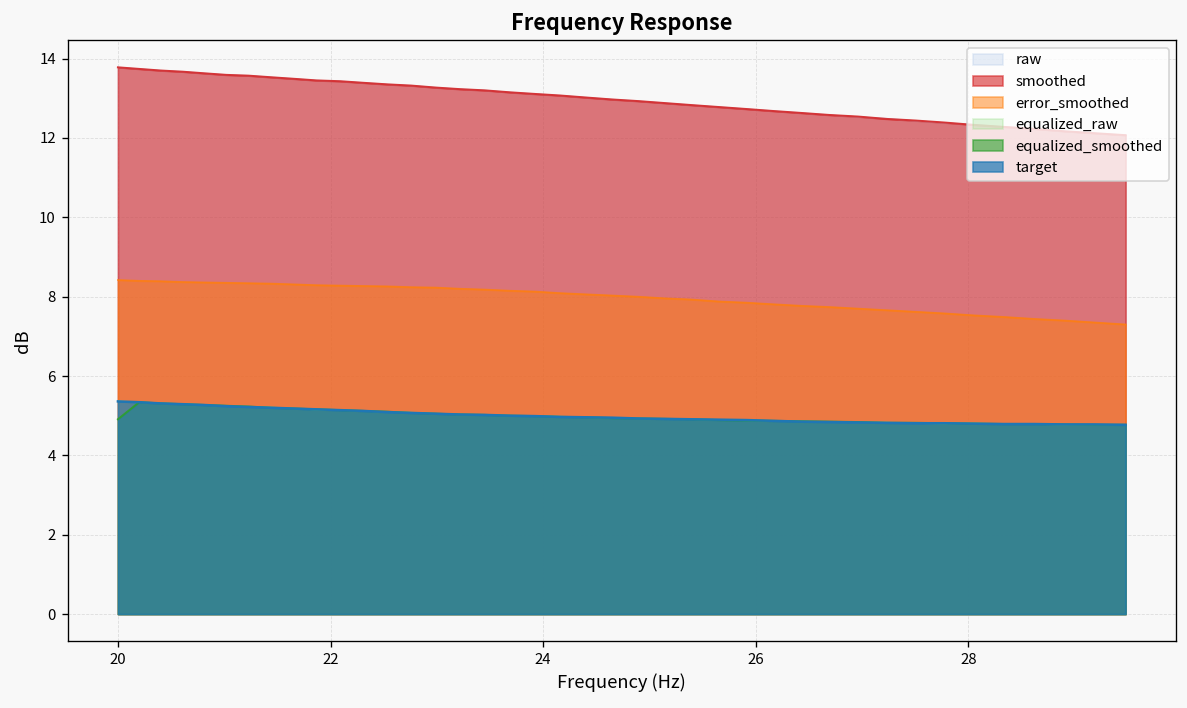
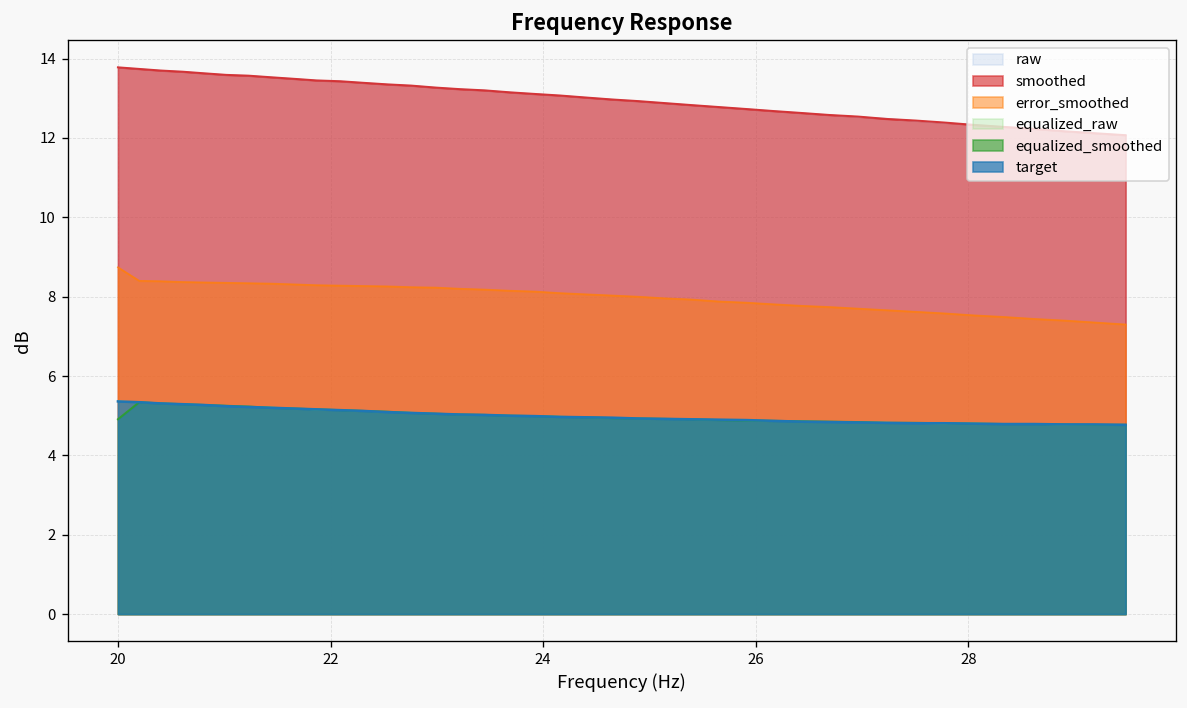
error_smoothed, 20: 8.4 -> 8.7
